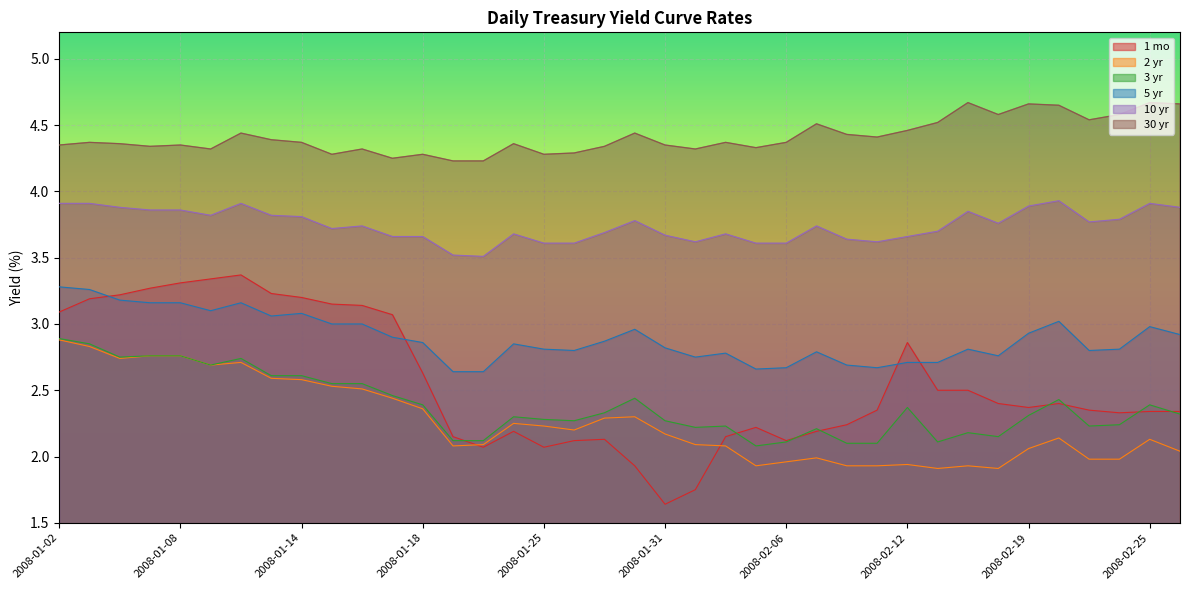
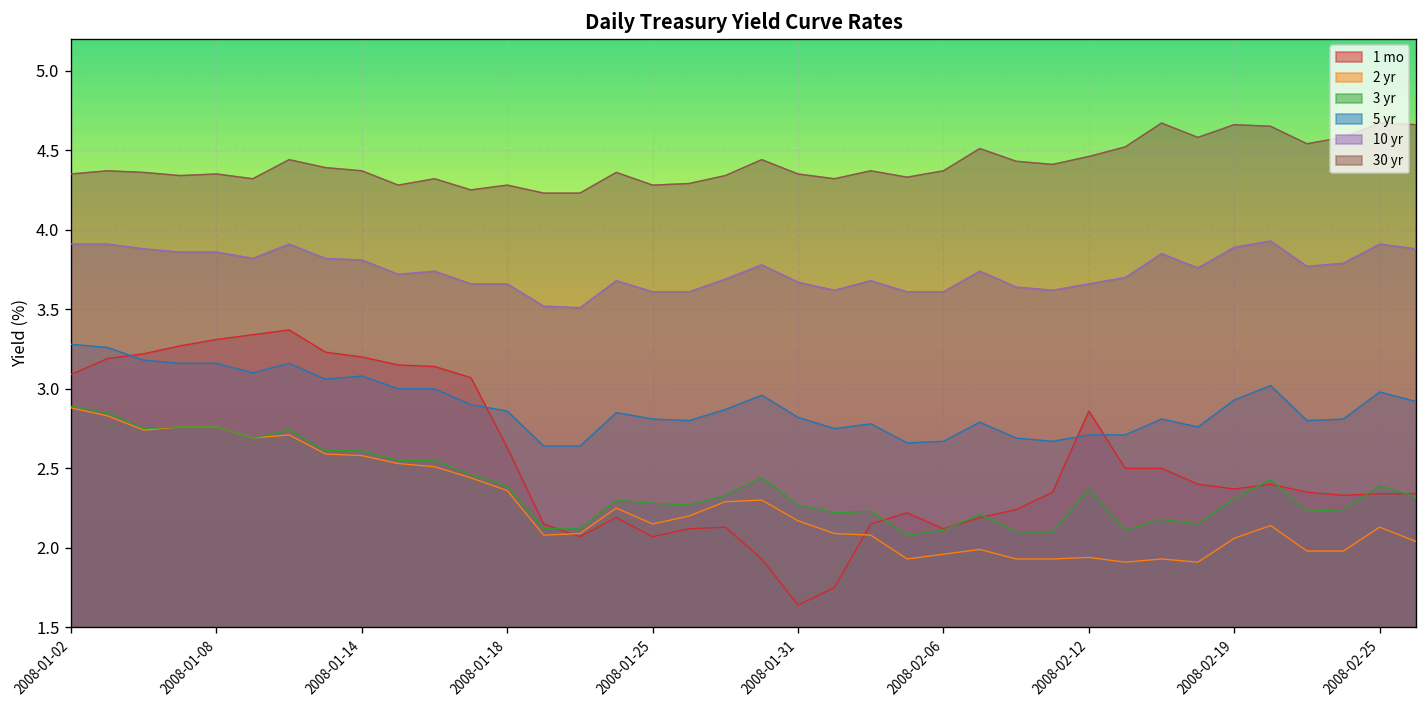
2 yr, 2008-01-25: 2.23 -> 2.15
